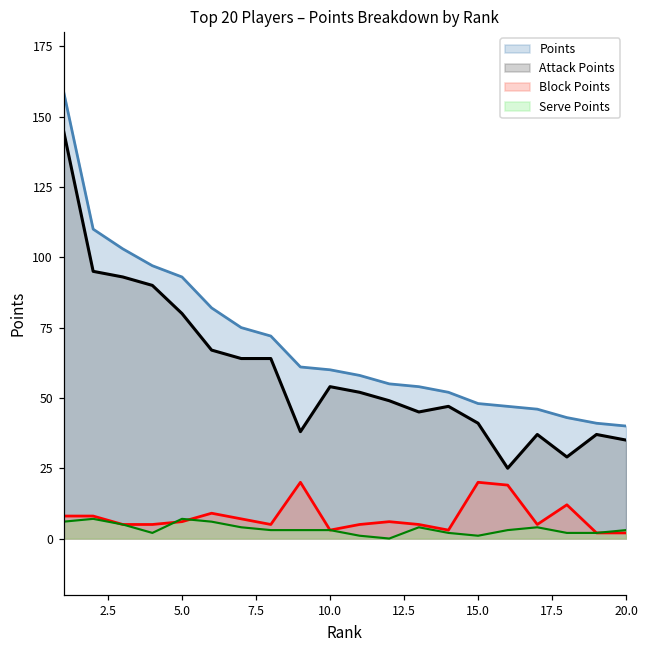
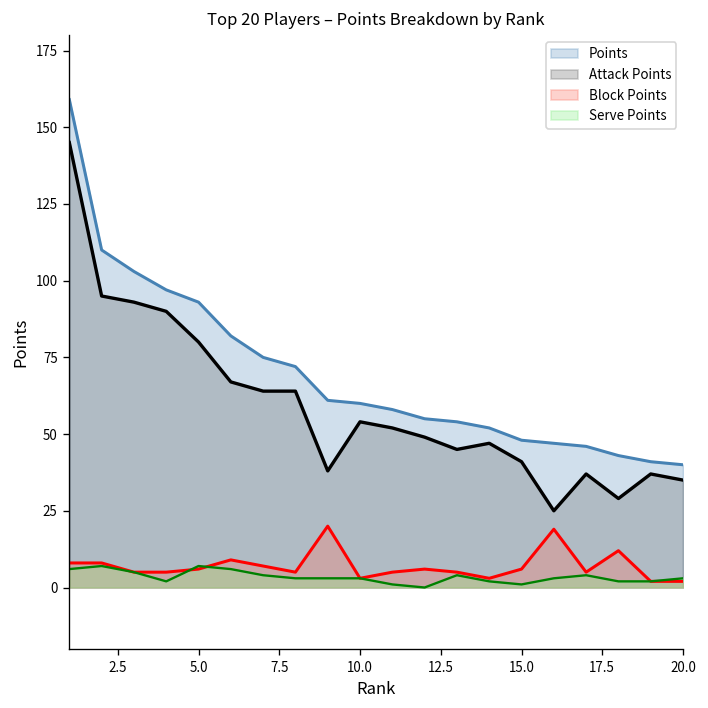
Block Points, 15.0: 20 -> 6
